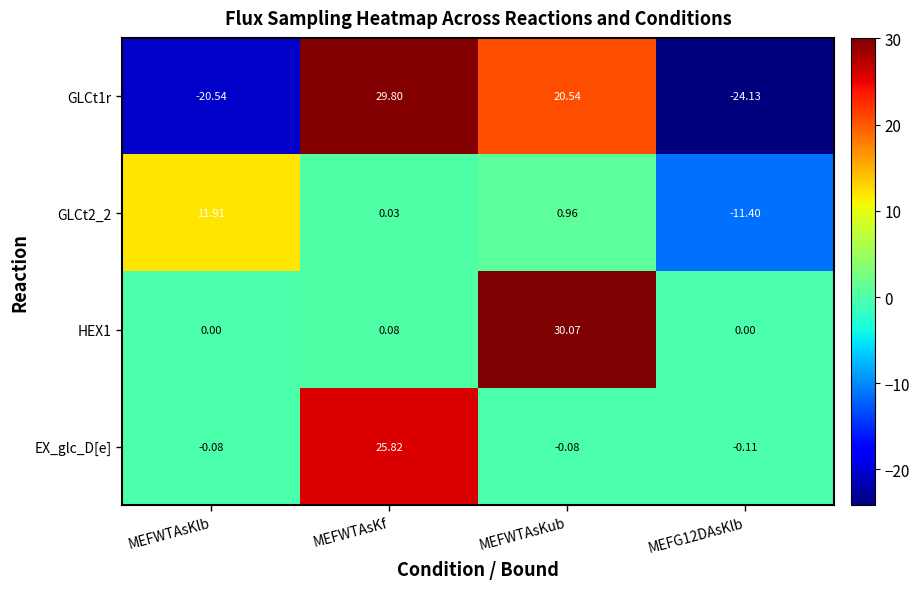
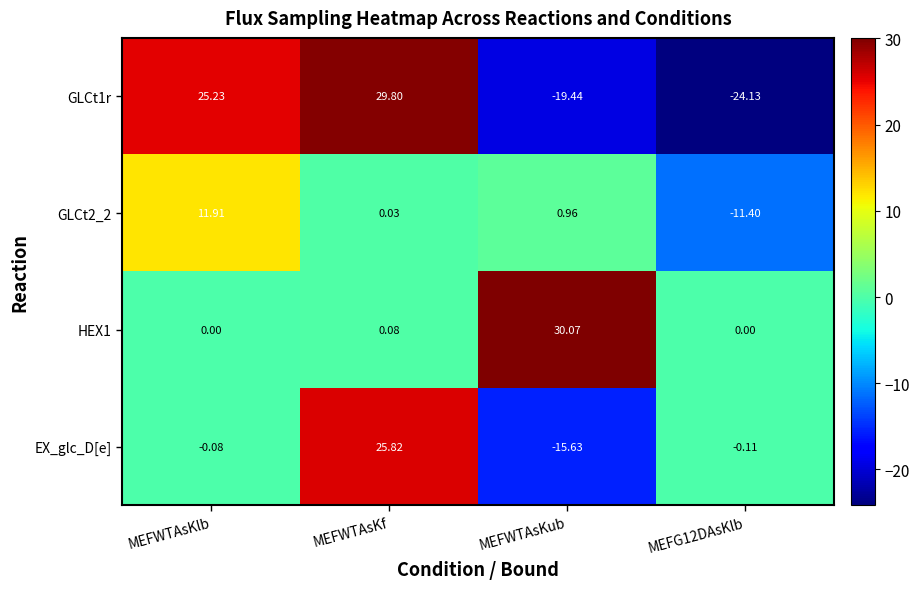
GLCt1r, MEFWTAsKlb: -20.54 -> 25.23
GLCt1r, MEFWTAsKub: 20.54 -> -19.44
EX_glc_D[e], MEFWTAsKub: -0.08 -> -15.63
